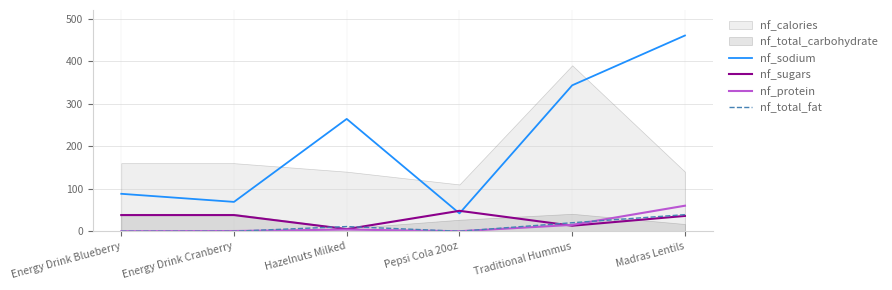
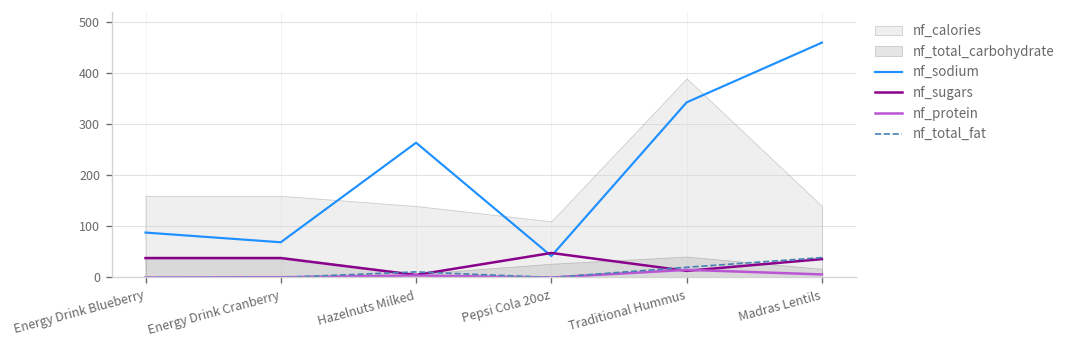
nf_protein, Madras Lentils: 60 -> 10
